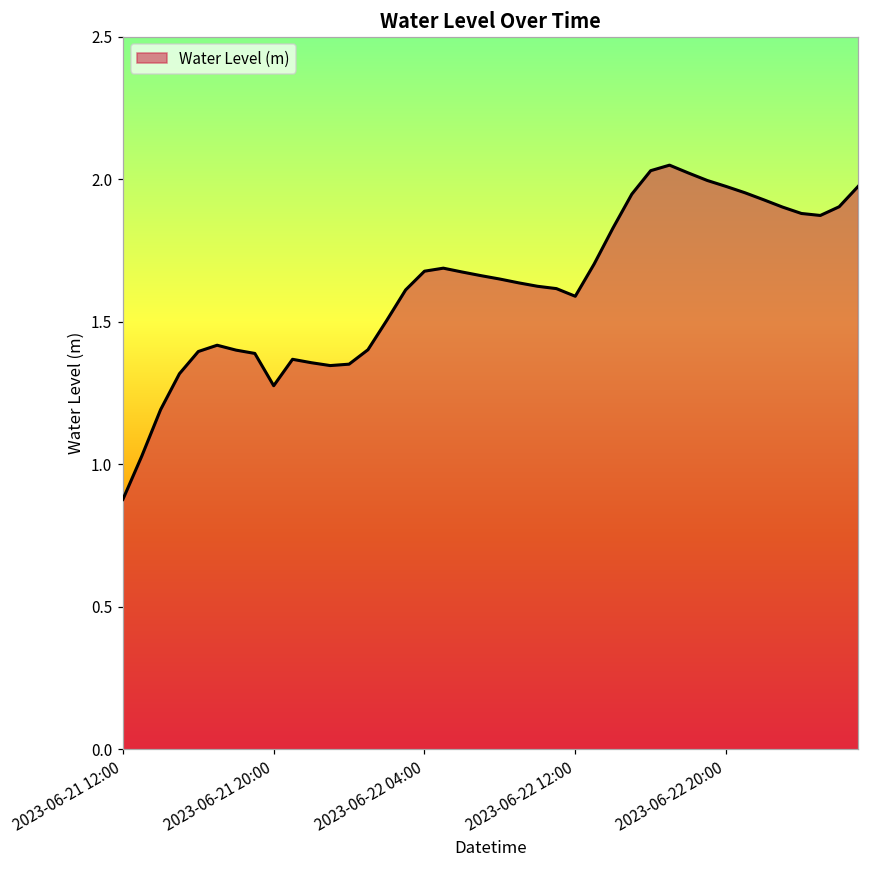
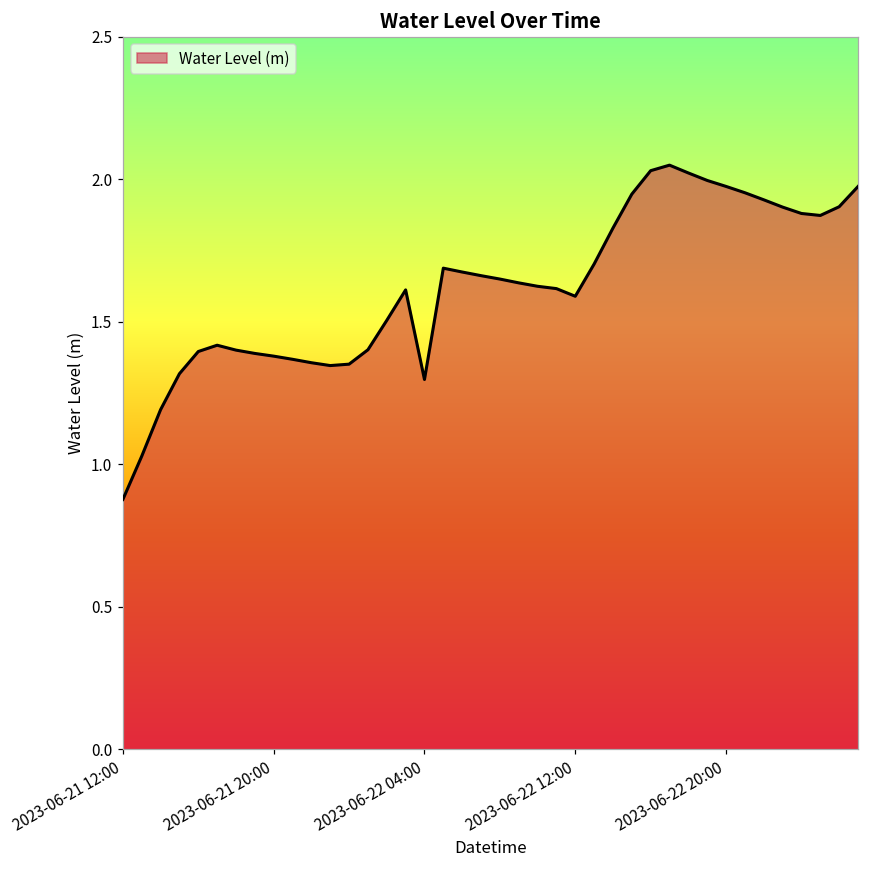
2023-06-21 20:00: 1.27 -> 1.38
2023-06-22 04:00: 1.68 -> 1.30
